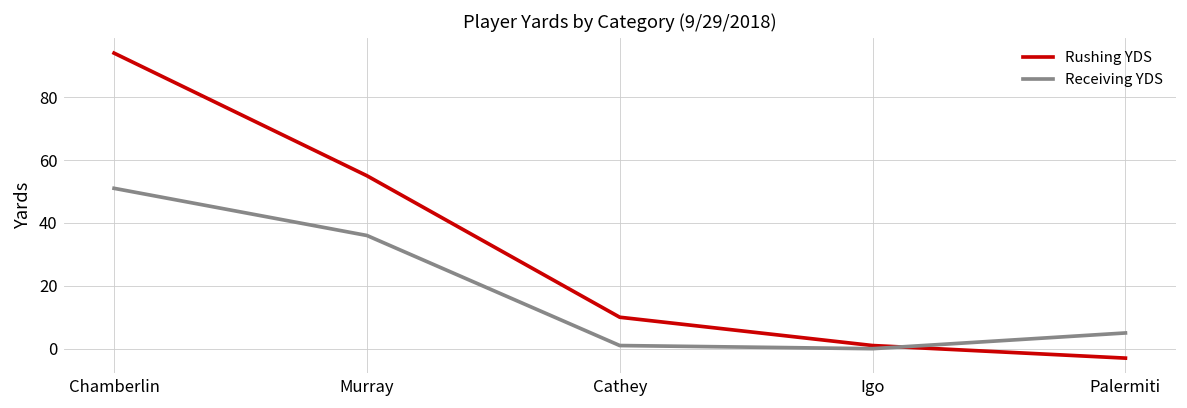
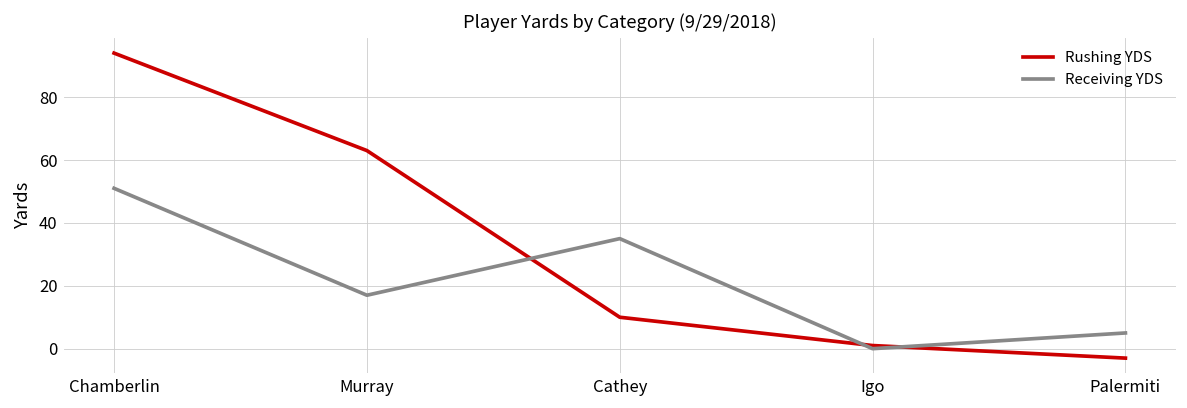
Rushing YDS, Murray: 55 -> 63
Receiving YDS, Murray: 36 -> 17
Receiving YDS, Cathey: 1 -> 35
